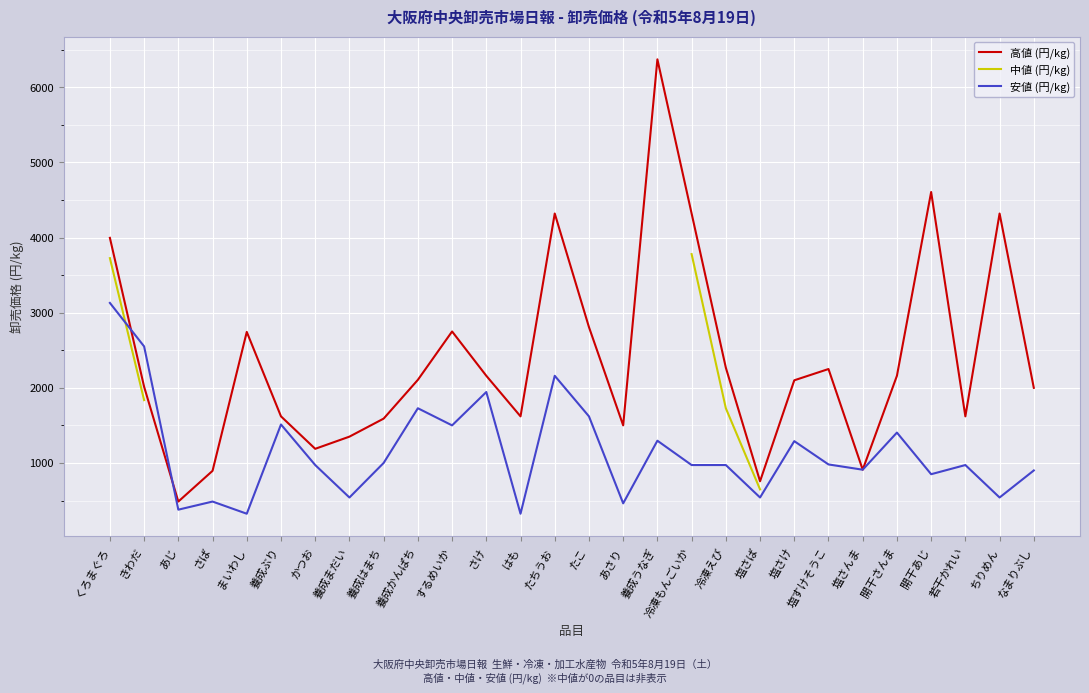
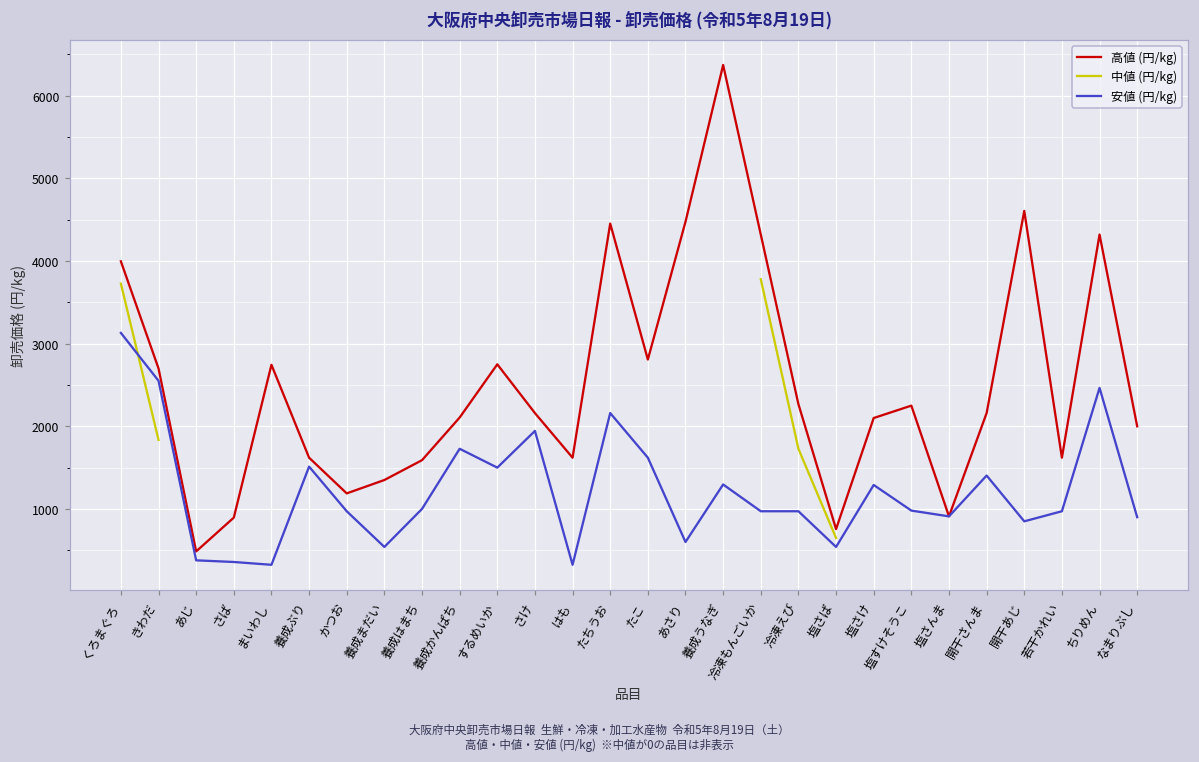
高値 (円/kg), きわだ: 2000 -> 2700
安値 (円/kg), さば: 500 -> 400
高値 (円/kg), たちうお: 4300 -> 4500
高値 (円/kg), あさり: 1500 -> 4500
安値 (円/kg), あさり: 500 -> 600
安値 (円/kg), ちりめん: 500 -> 2500
